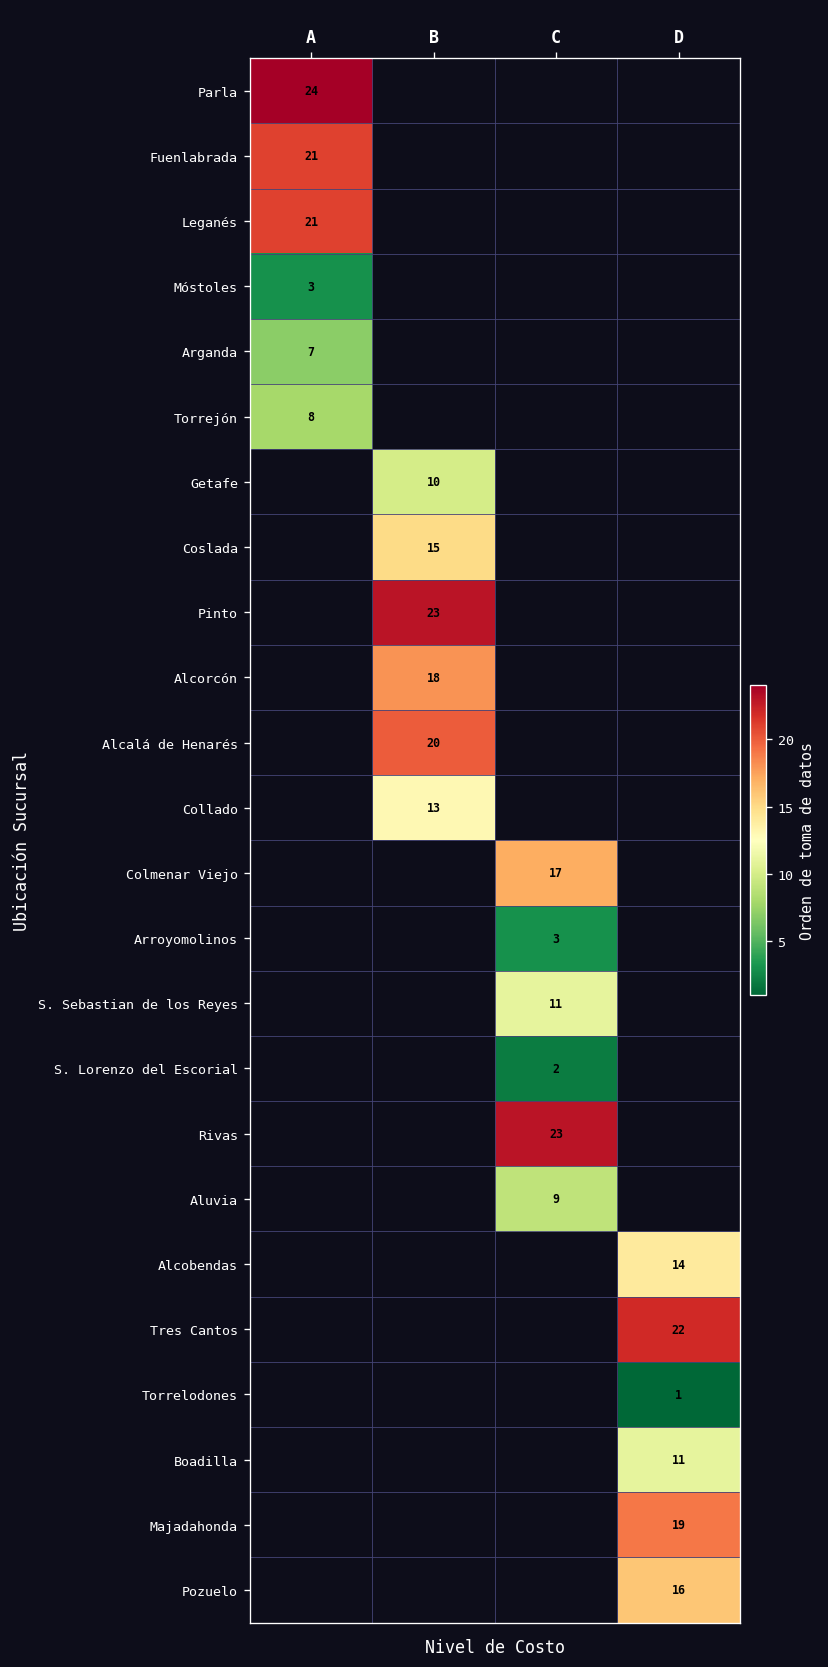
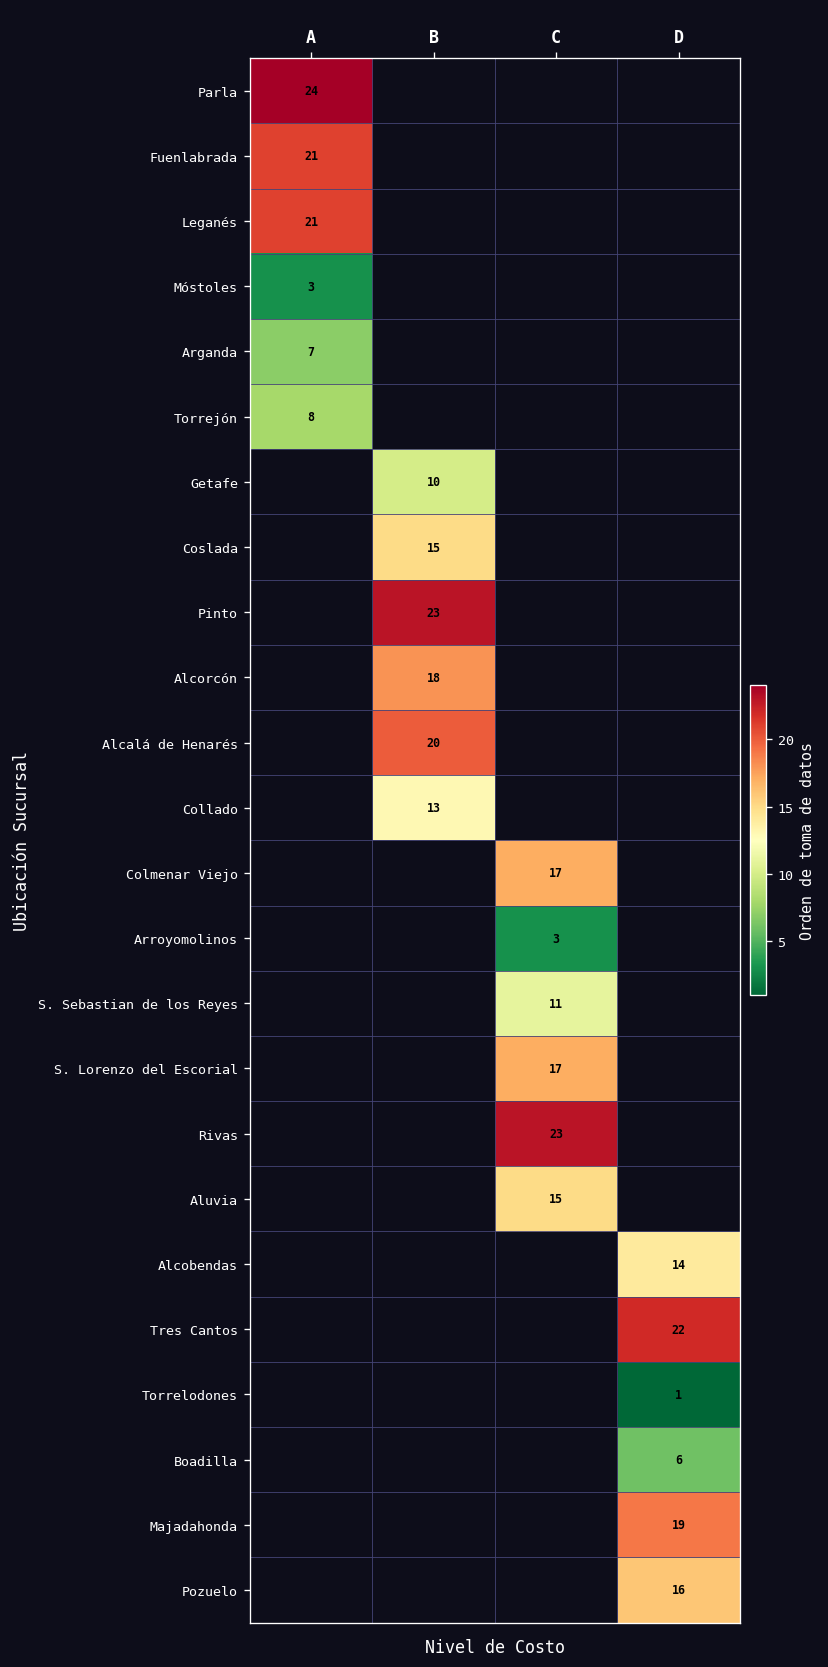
S. Lorenzo del Escorial, C: 2 -> 17
Aluvia, C: 9 -> 15
Boadilla, D: 11 -> 6
